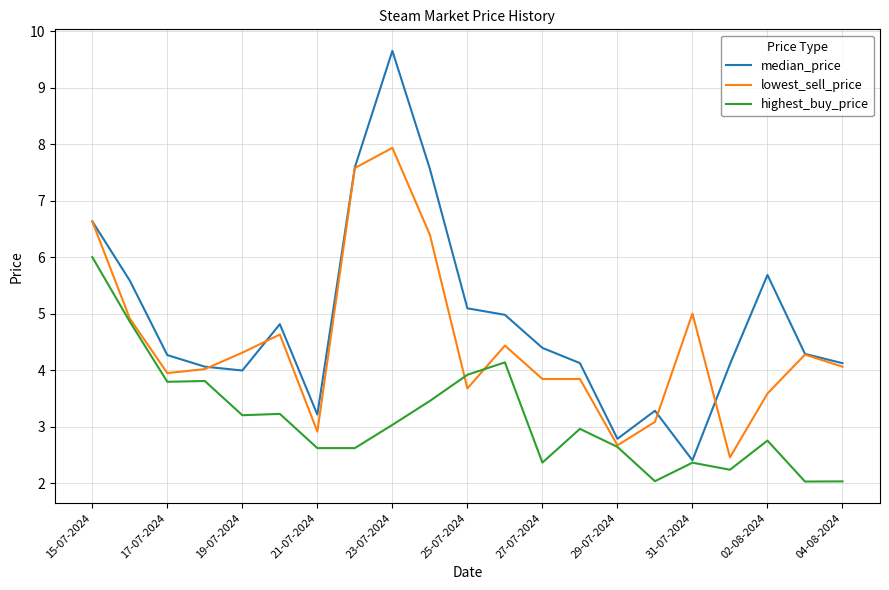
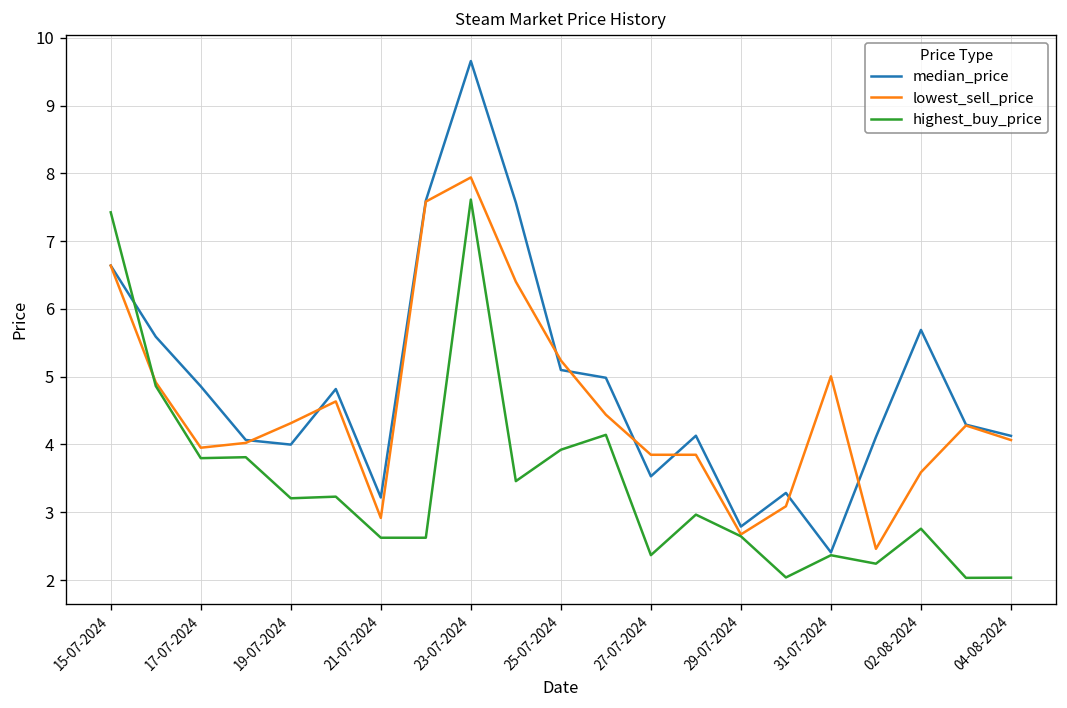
highest_buy_price, 15-07-2024: 6.0 -> 7.4
median_price, 17-07-2024: 4.3 -> 4.9
highest_buy_price, 23-07-2024: 3.0 -> 7.6
lowest_sell_price, 25-07-2024: 3.7 -> 5.2
median_price, 27-07-2024: 4.4 -> 3.5
